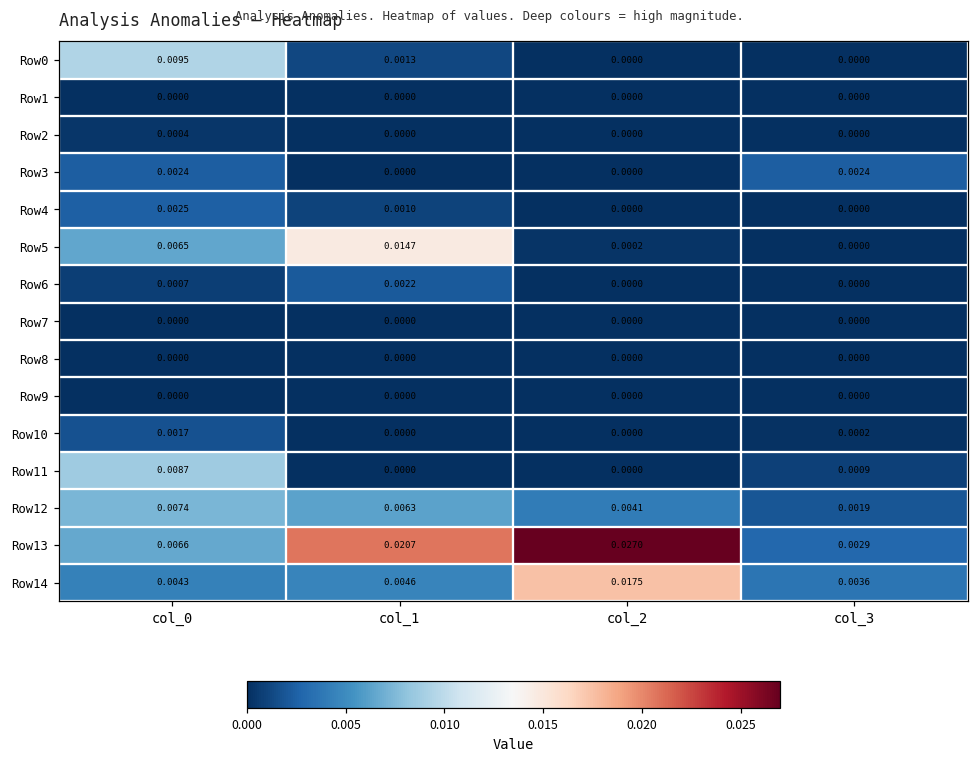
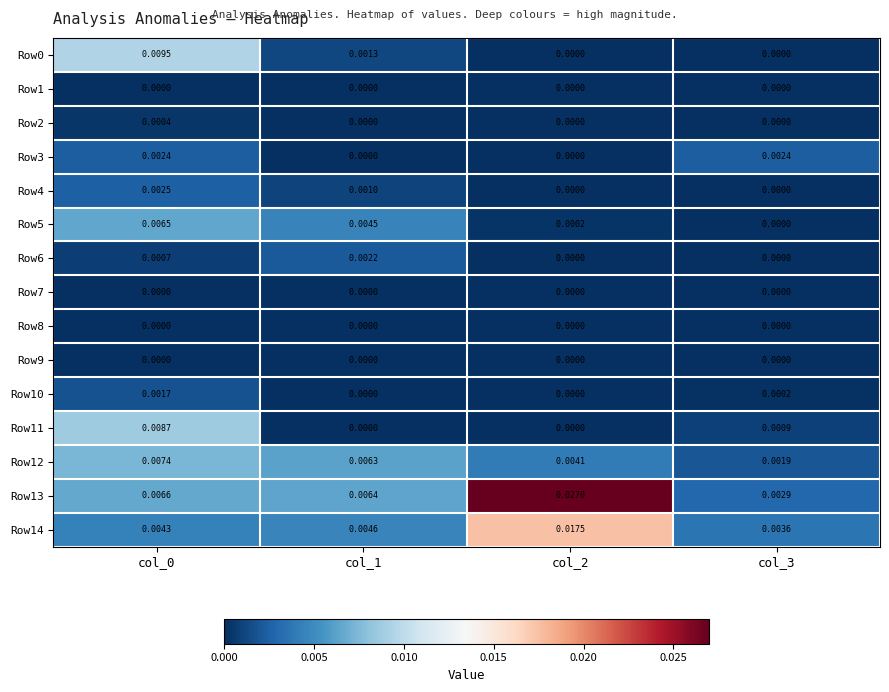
Row5, col_1: 0.0147 -> 0.0045
Row13, col_1: 0.0207 -> 0.0064
